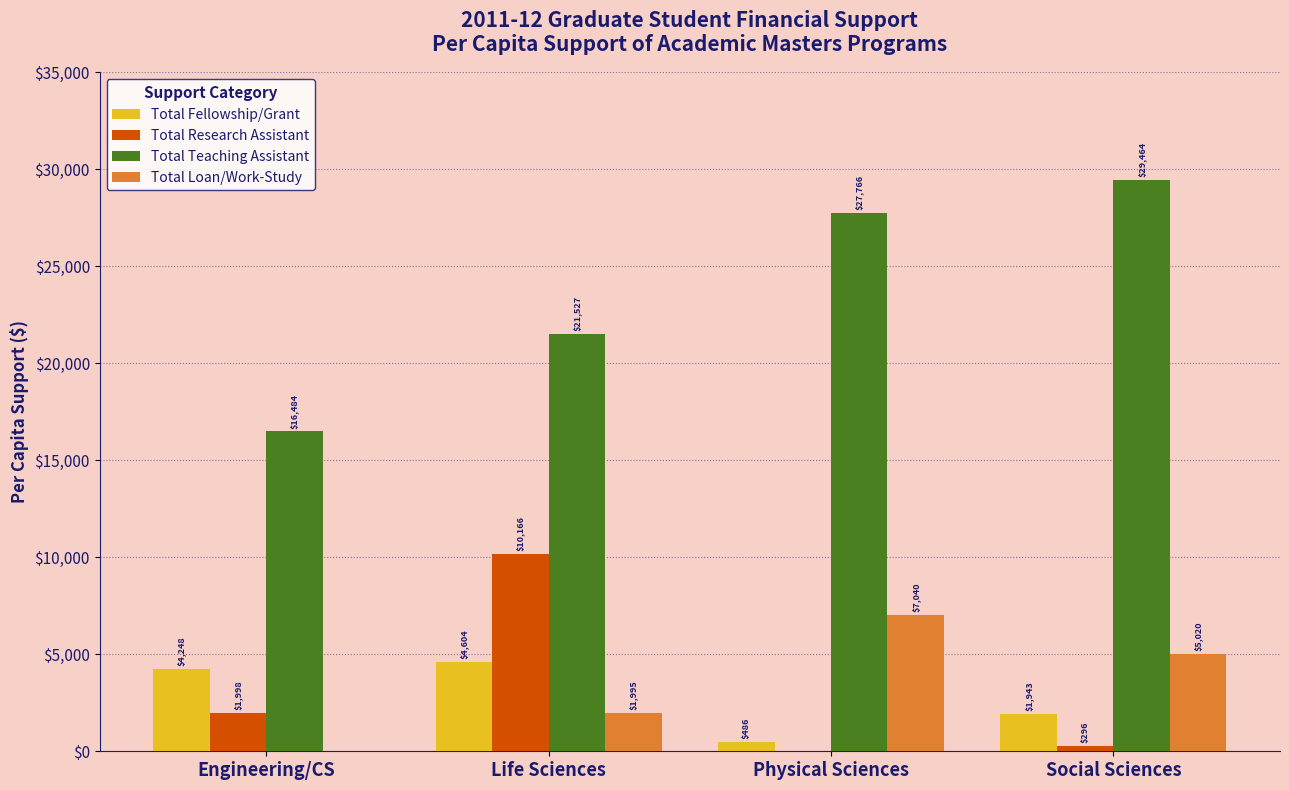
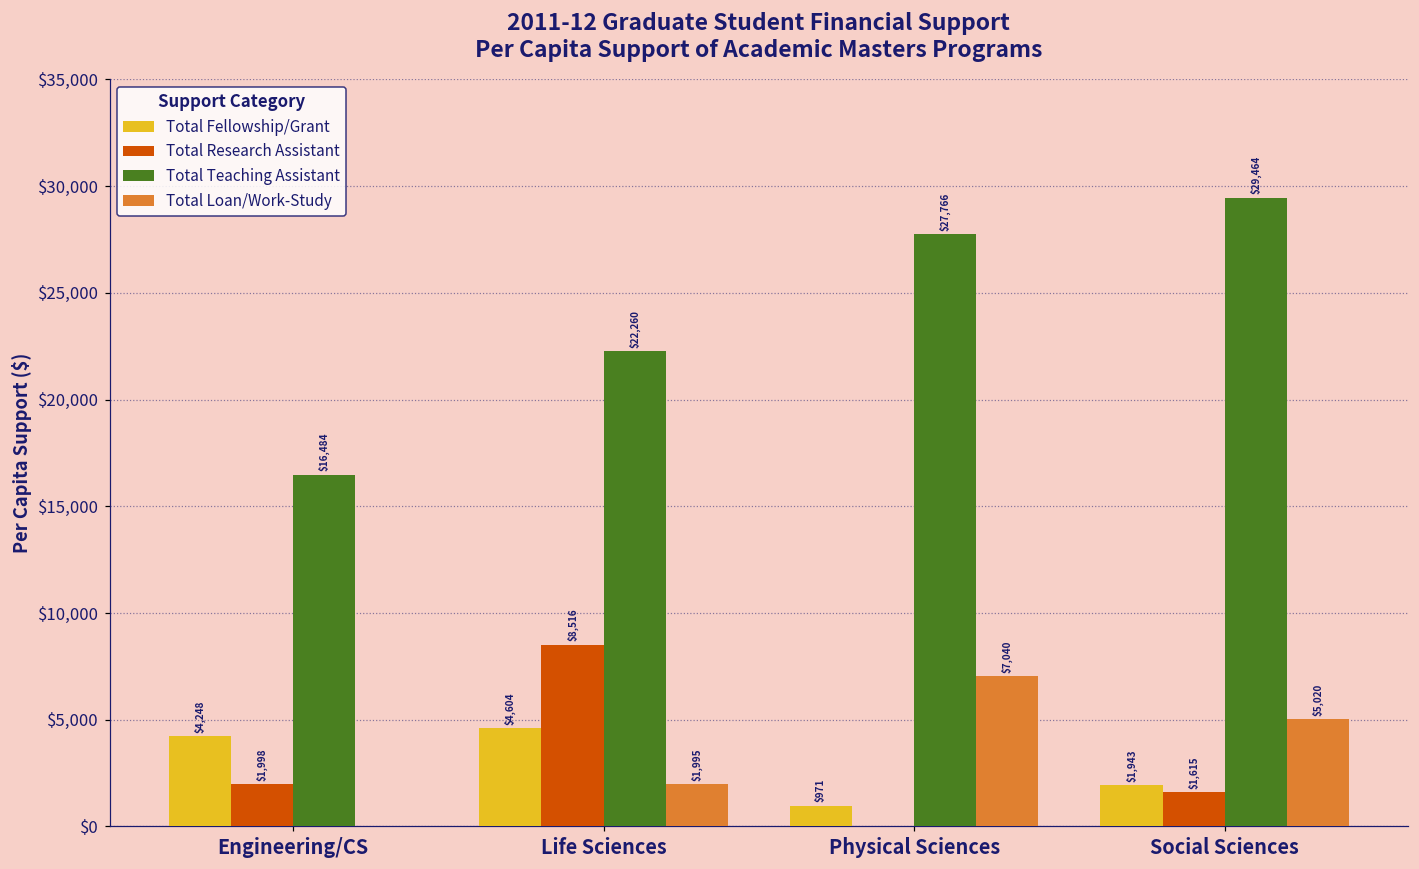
Total Research Assistant, Life Sciences: $10,166 -> $8,516
Total Teaching Assistant, Life Sciences: $21,527 -> $22,260
Total Fellowship/Grant, Physical Sciences: $486 -> $971
Total Research Assistant, Social Sciences: $296 -> $1,615
